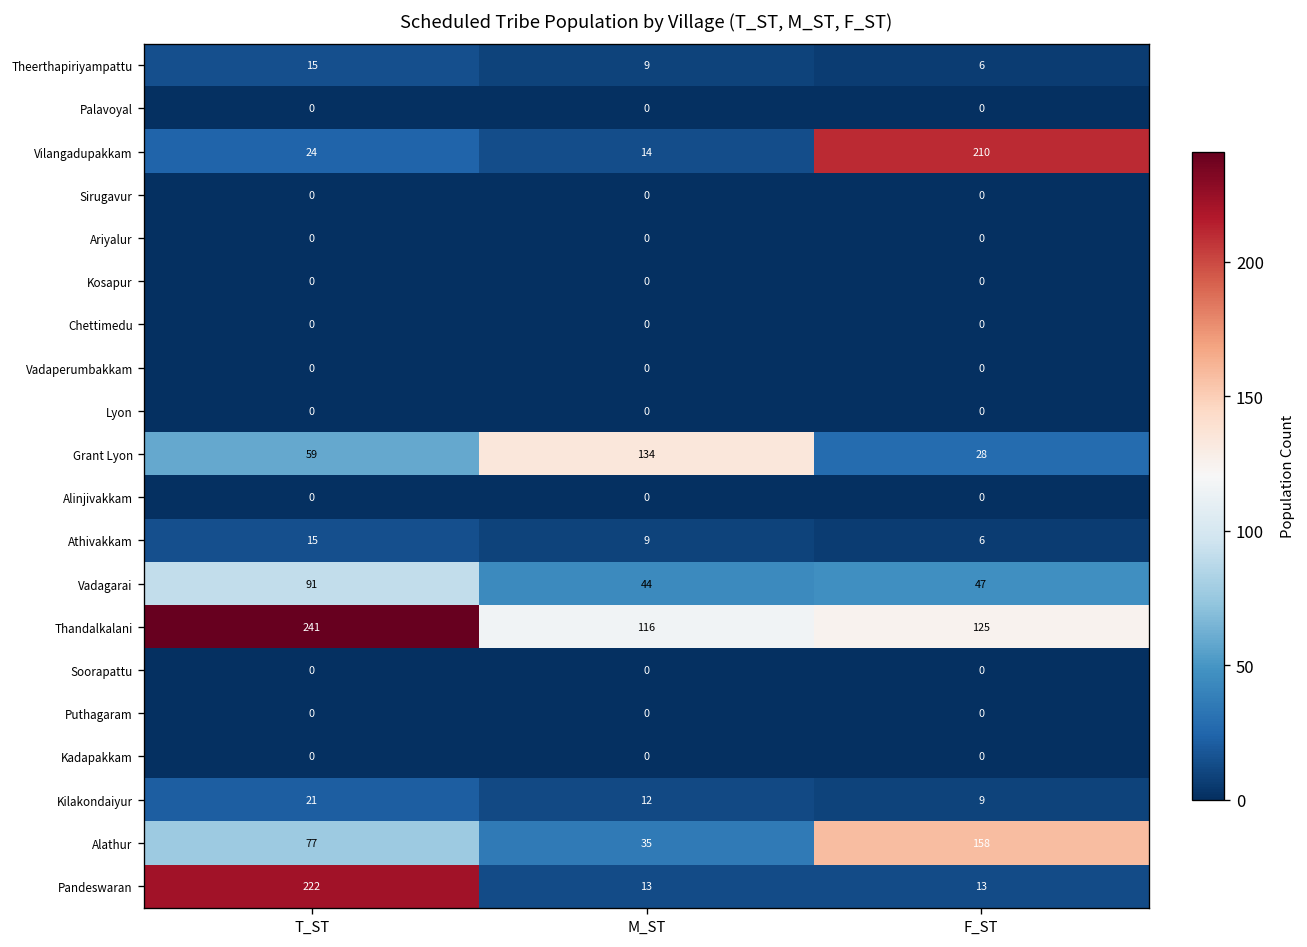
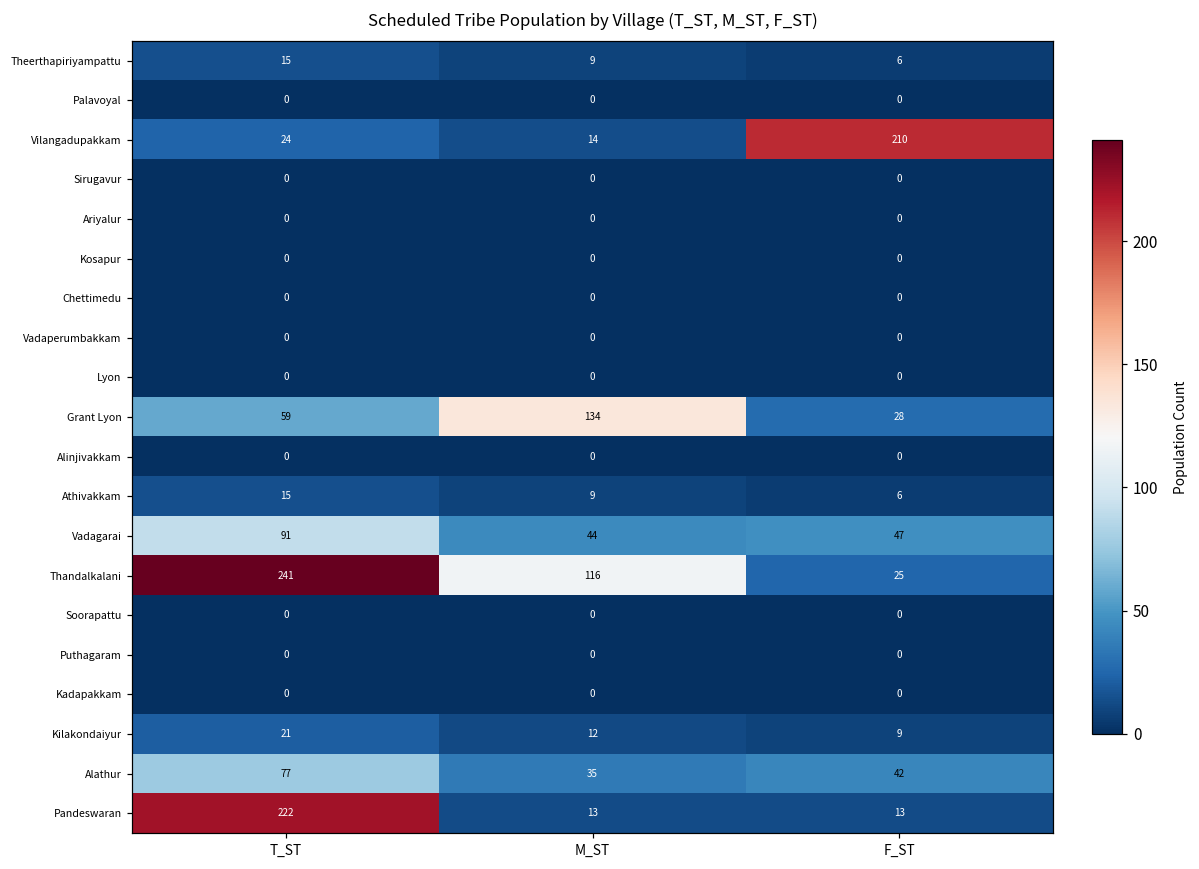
Thandalkalani, F_ST: 125 -> 25
Alathur, F_ST: 158 -> 42
